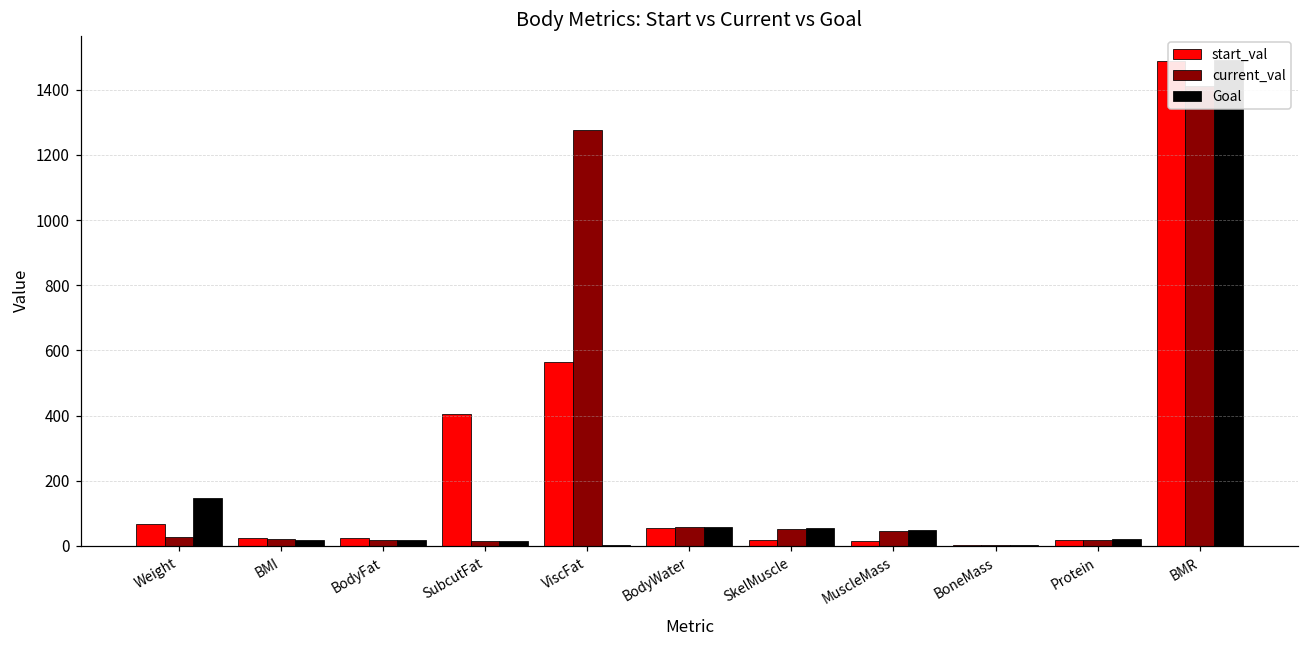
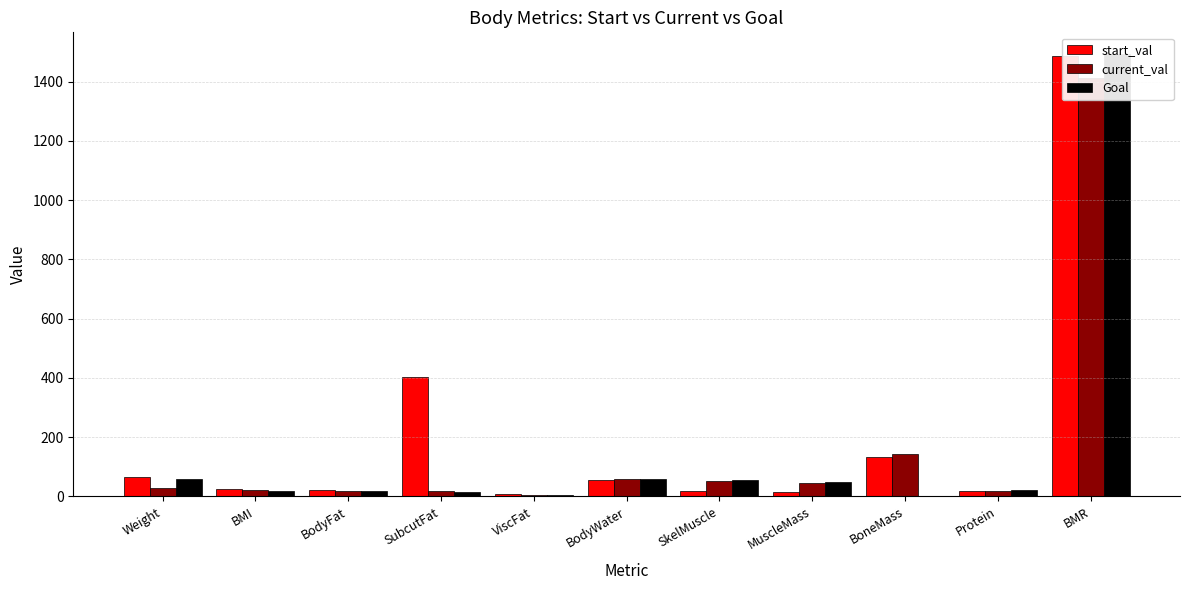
Goal, Weight: 150 -> 60
start_val, ViscFat: 570 -> 10
current_val, ViscFat: 1280 -> 10
start_val, BoneMass: 0 -> 130
current_val, BoneMass: 0 -> 140
